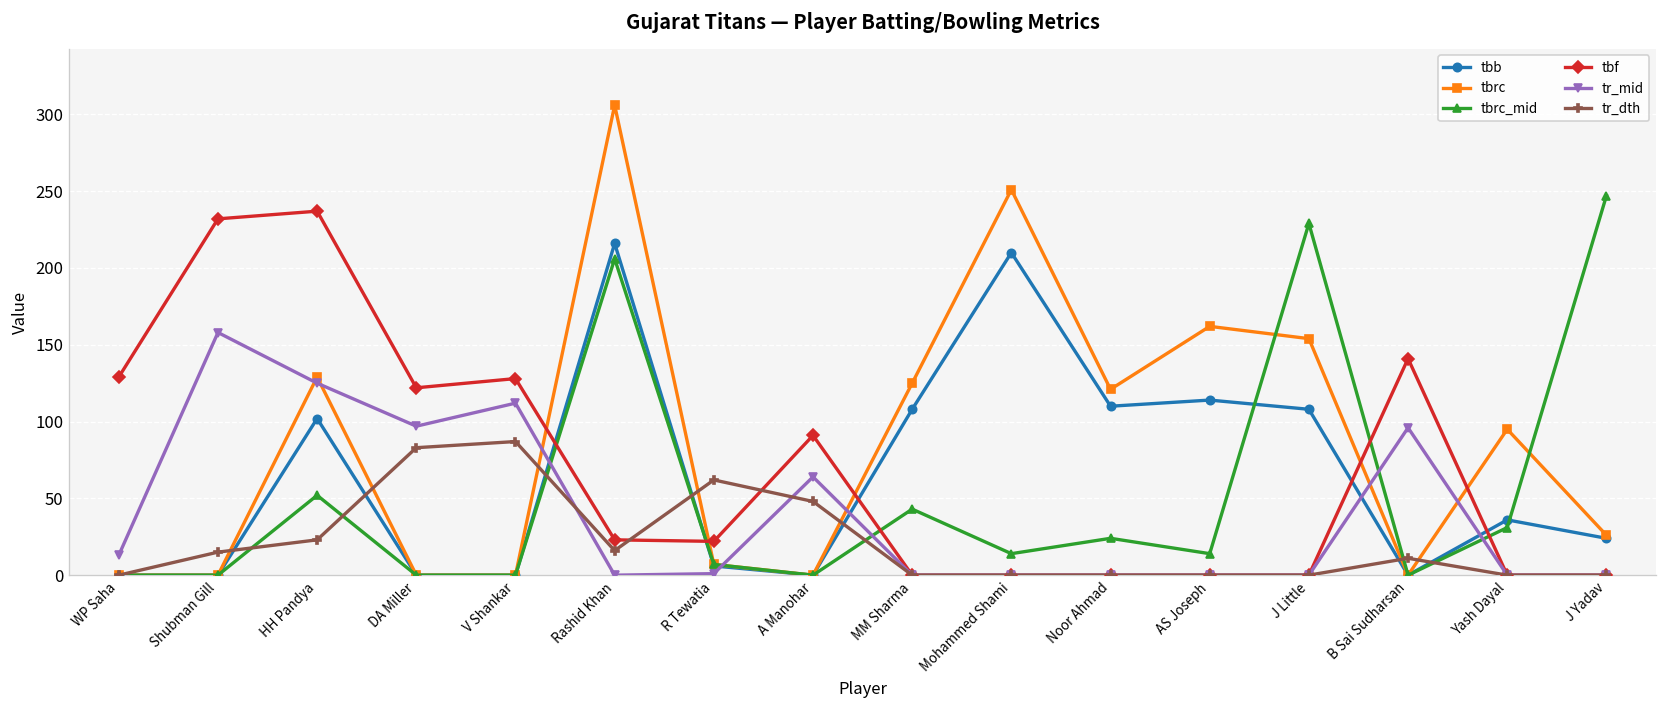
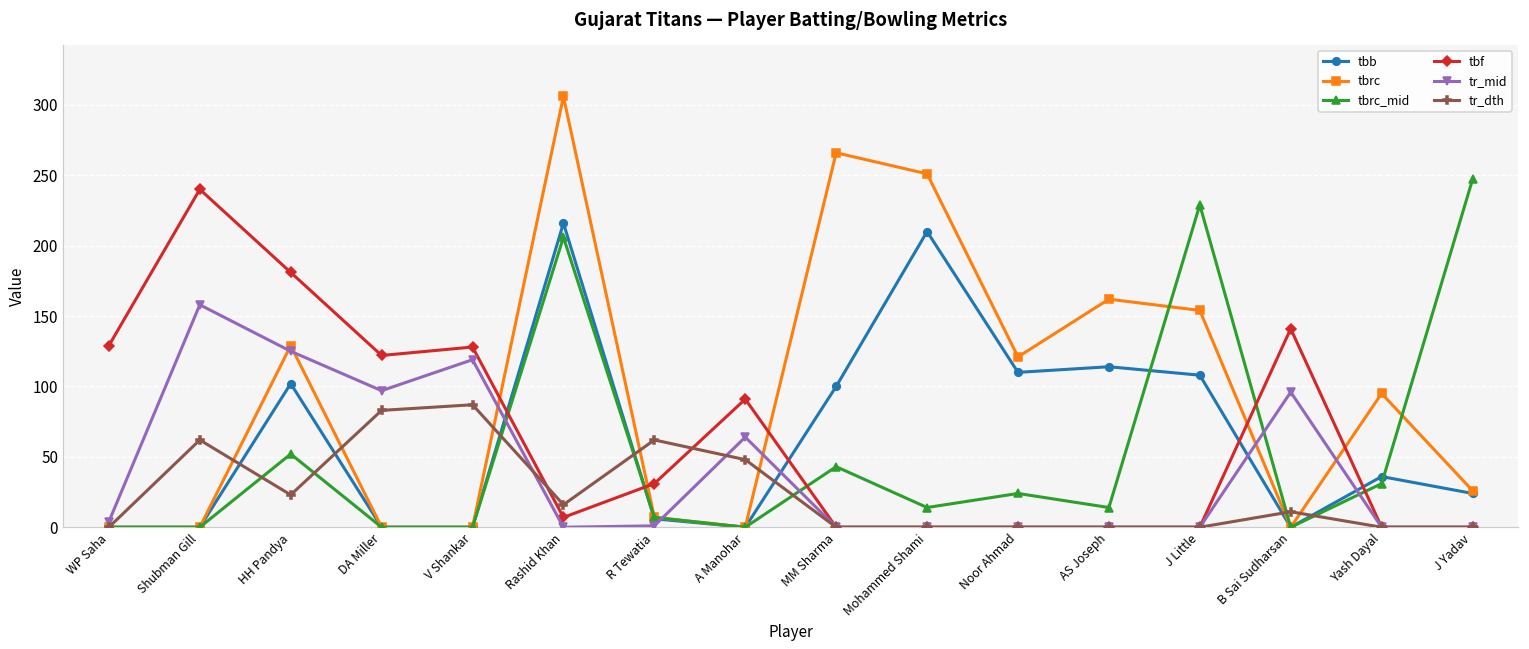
tr_mid, WP Saha: 13 -> 4
tbf, Shubman Gill: 232 -> 240
tr_dth, Shubman Gill: 15 -> 62
tbf, HH Pandya: 237 -> 181
tr_mid, V Shankar: 112 -> 119
tbf, Rashid Khan: 23 -> 7
tbf, R Tewatia: 22 -> 31
tbb, MM Sharma: 108 -> 100
tbrc, MM Sharma: 125 -> 266
